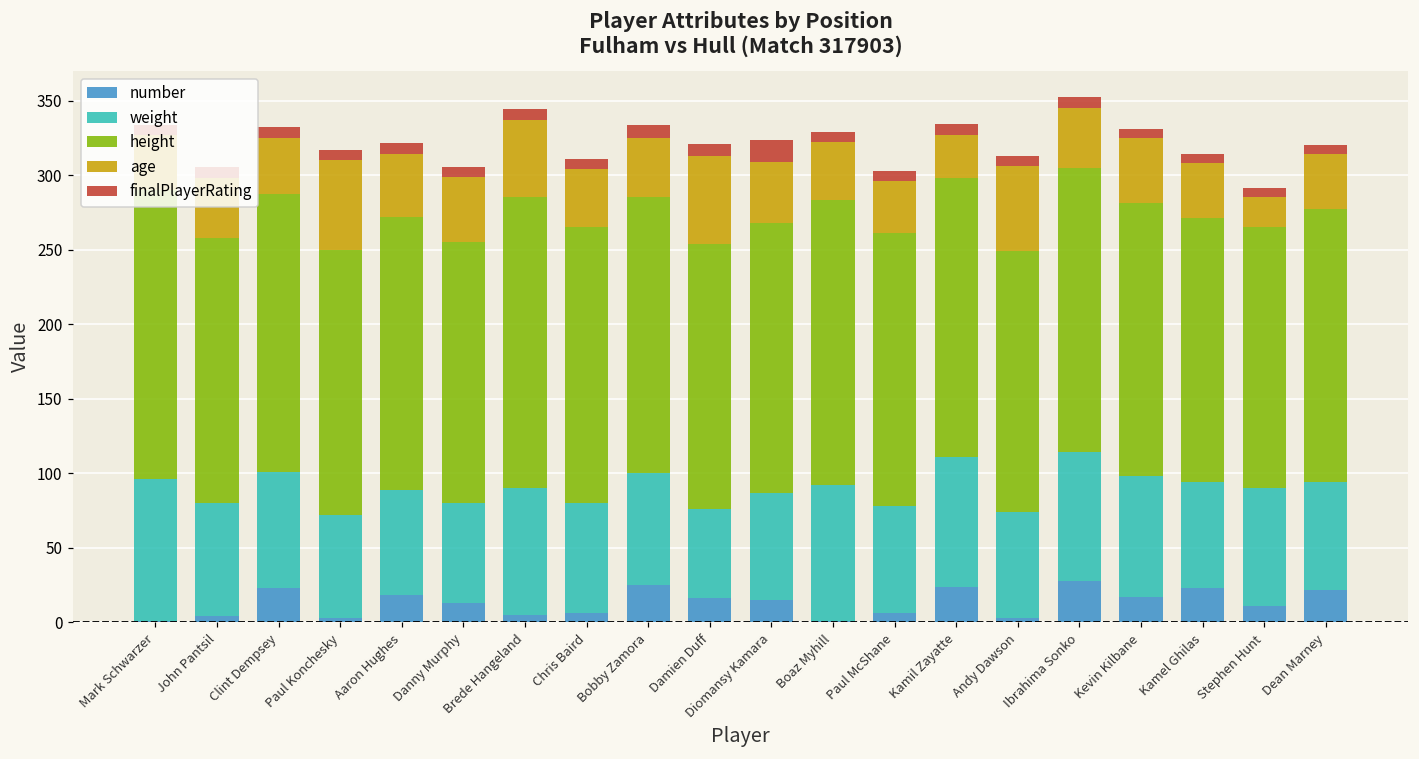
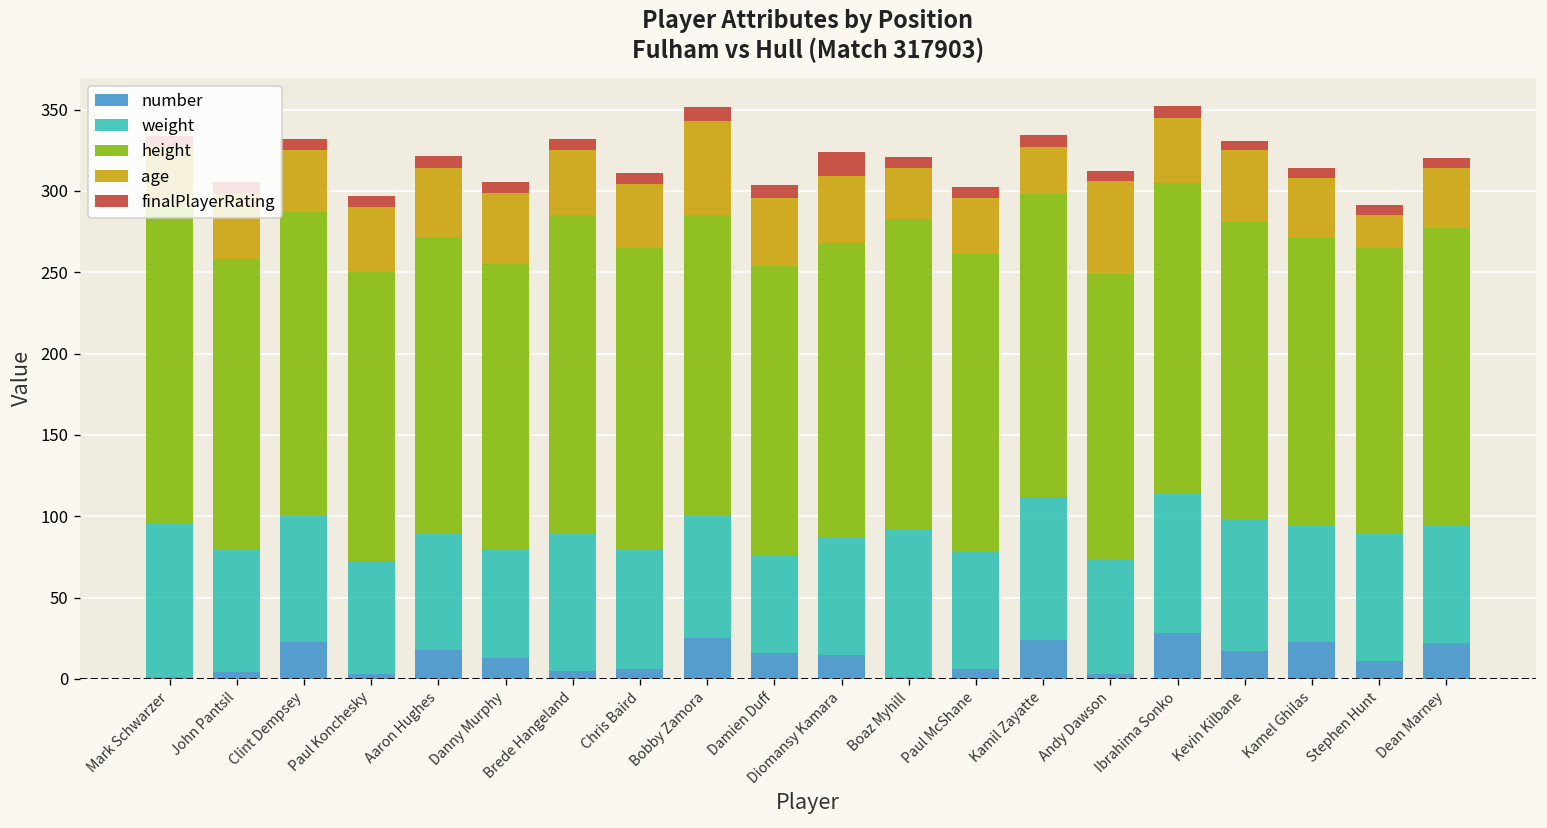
age, Paul Konchesky: 60 -> 40
age, Brede Hangeland: 52 -> 40
age, Bobby Zamora: 40 -> 58
age, Damien Duff: 59 -> 42
age, Boaz Myhill: 39 -> 31
